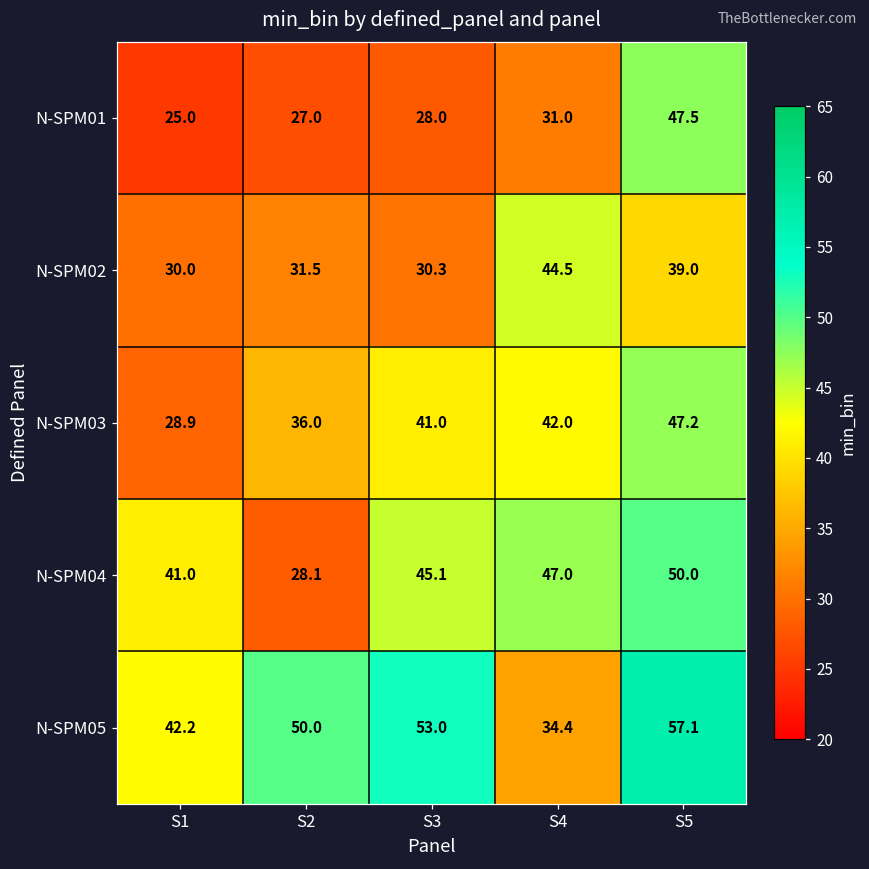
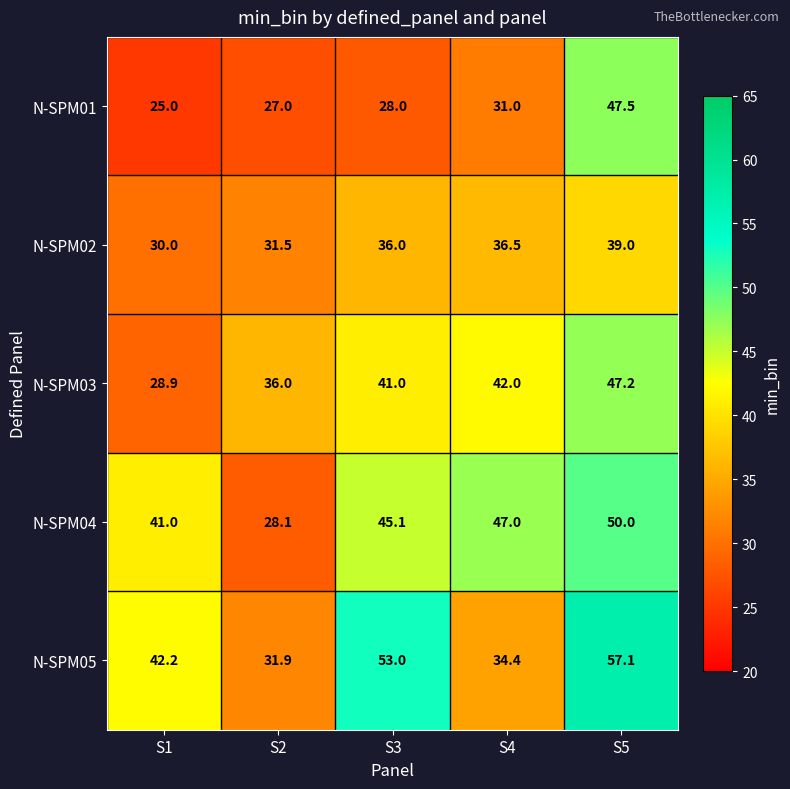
N-SPM02, S3: 30.3 -> 36.0
N-SPM02, S4: 44.5 -> 36.5
N-SPM05, S2: 50.0 -> 31.9
